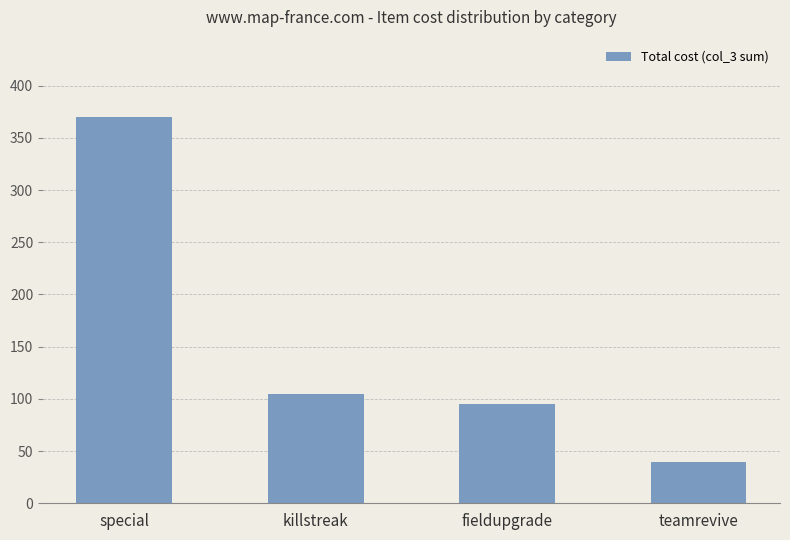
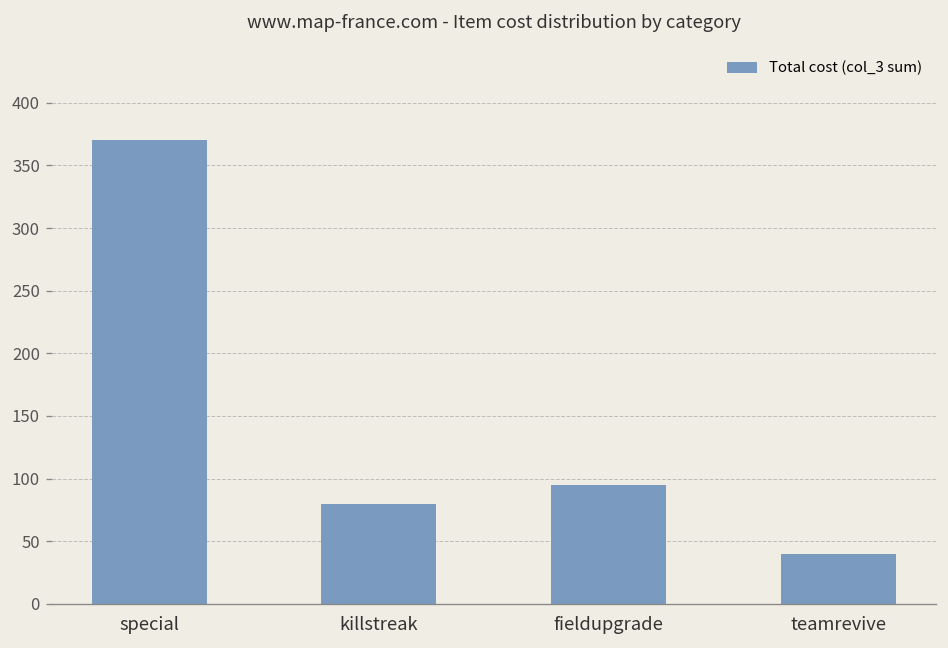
killstreak: 105 -> 80
